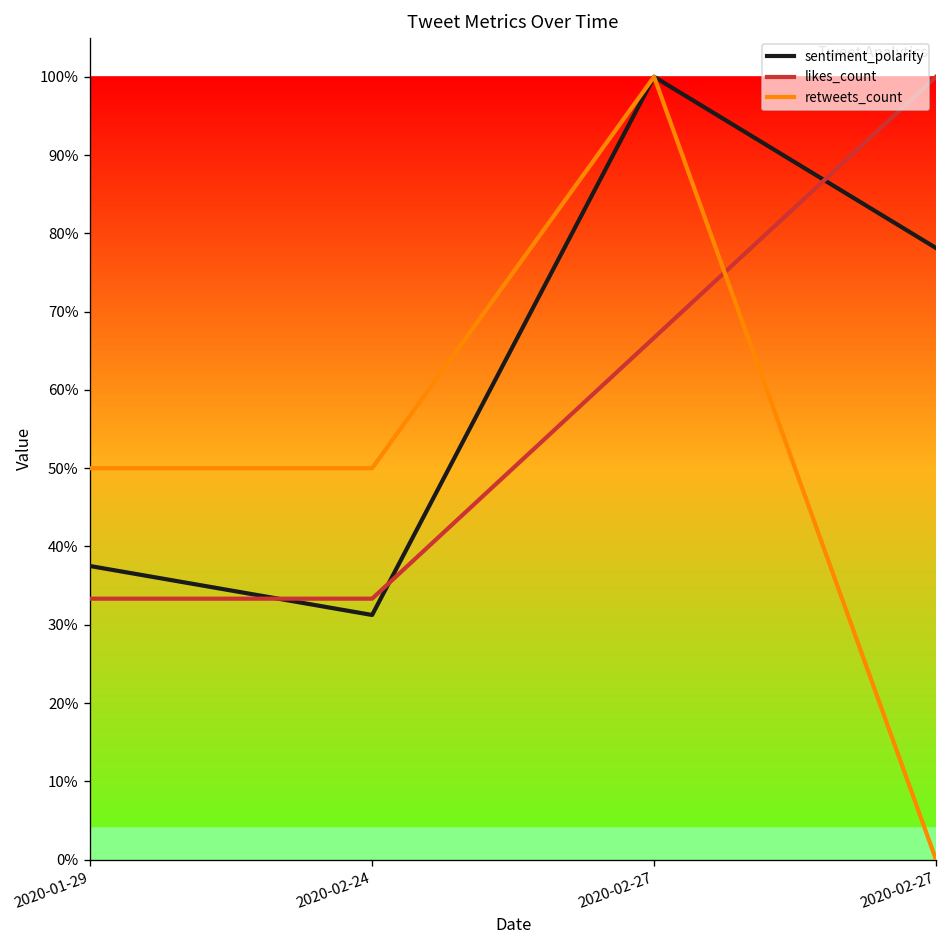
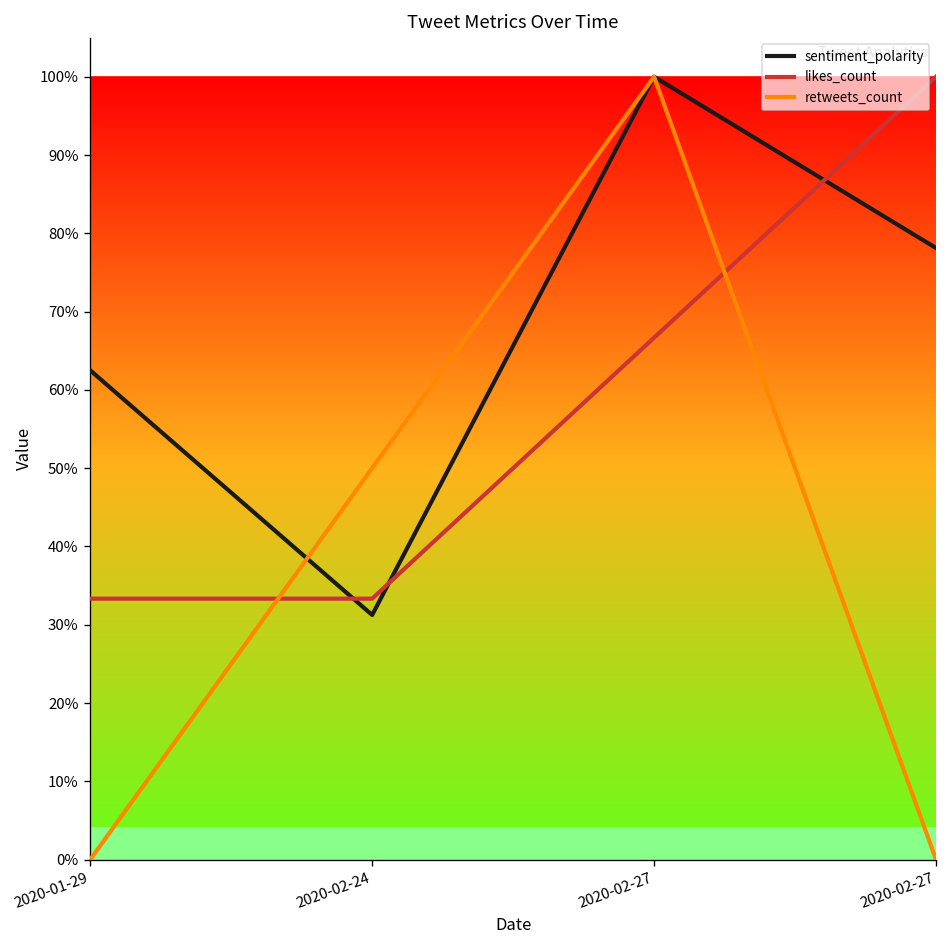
sentiment_polarity, 2020-01-29: 37% -> 63%
retweets_count, 2020-01-29: 50% -> 0%
